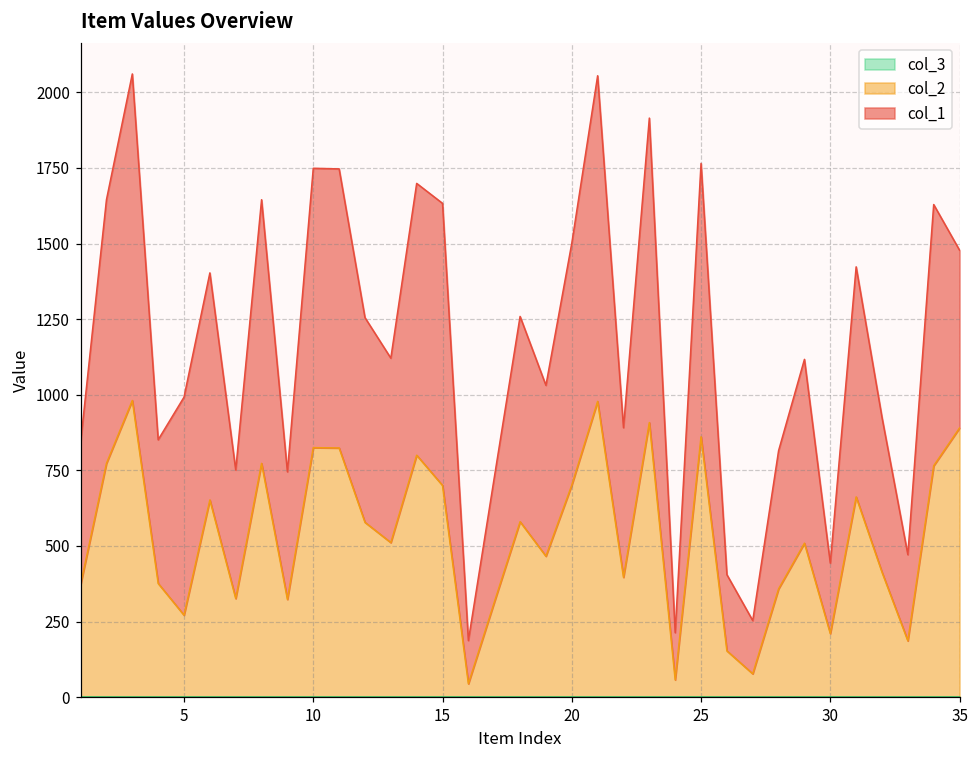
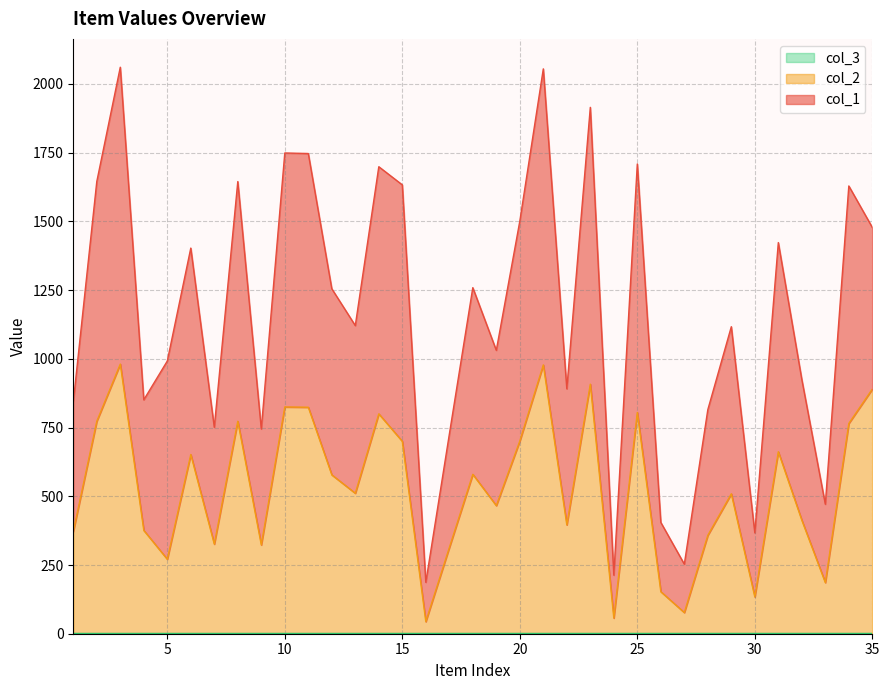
col_2, 25: 860 -> 810
col_2, 30: 210 -> 130
